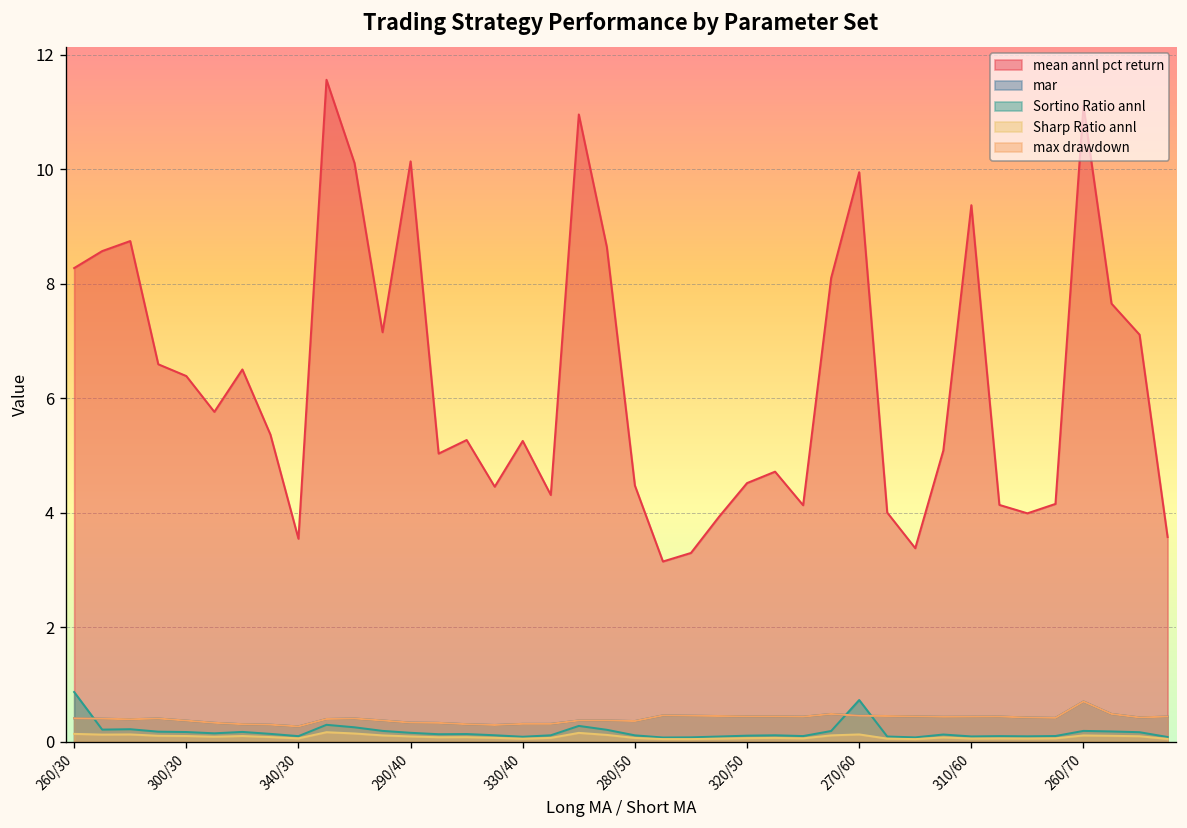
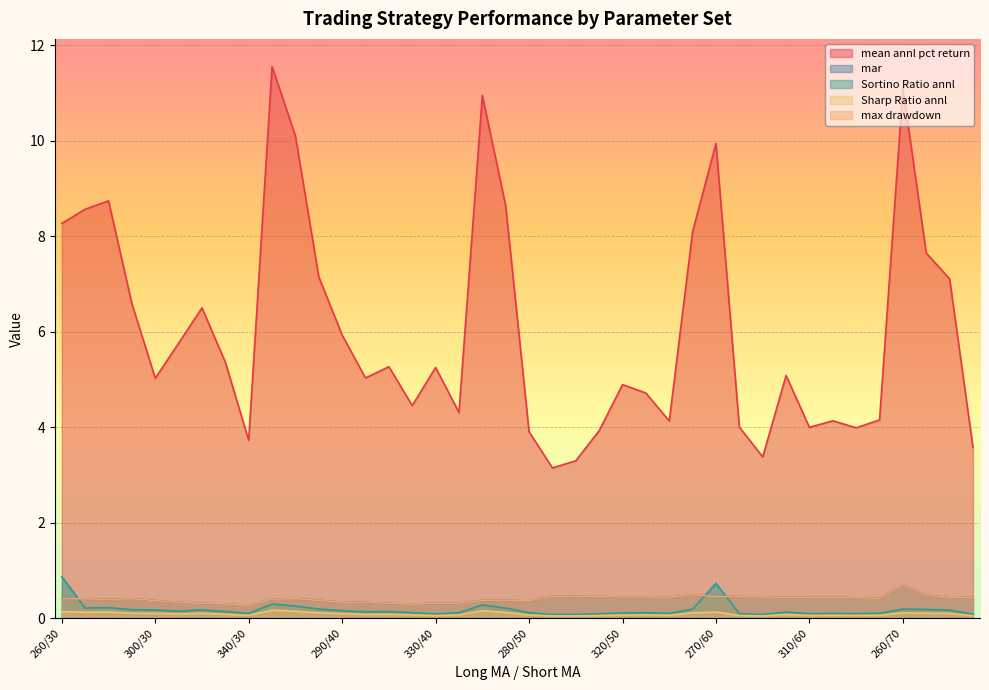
mean annl pct return, 300/30: 6.4 -> 5.0
mean annl pct return, 340/30: 3.5 -> 3.7
mean annl pct return, 290/40: 10.1 -> 5.9
mean annl pct return, 280/50: 4.5 -> 3.9
mean annl pct return, 320/50: 4.5 -> 4.9
mean annl pct return, 310/60: 9.4 -> 4.0
